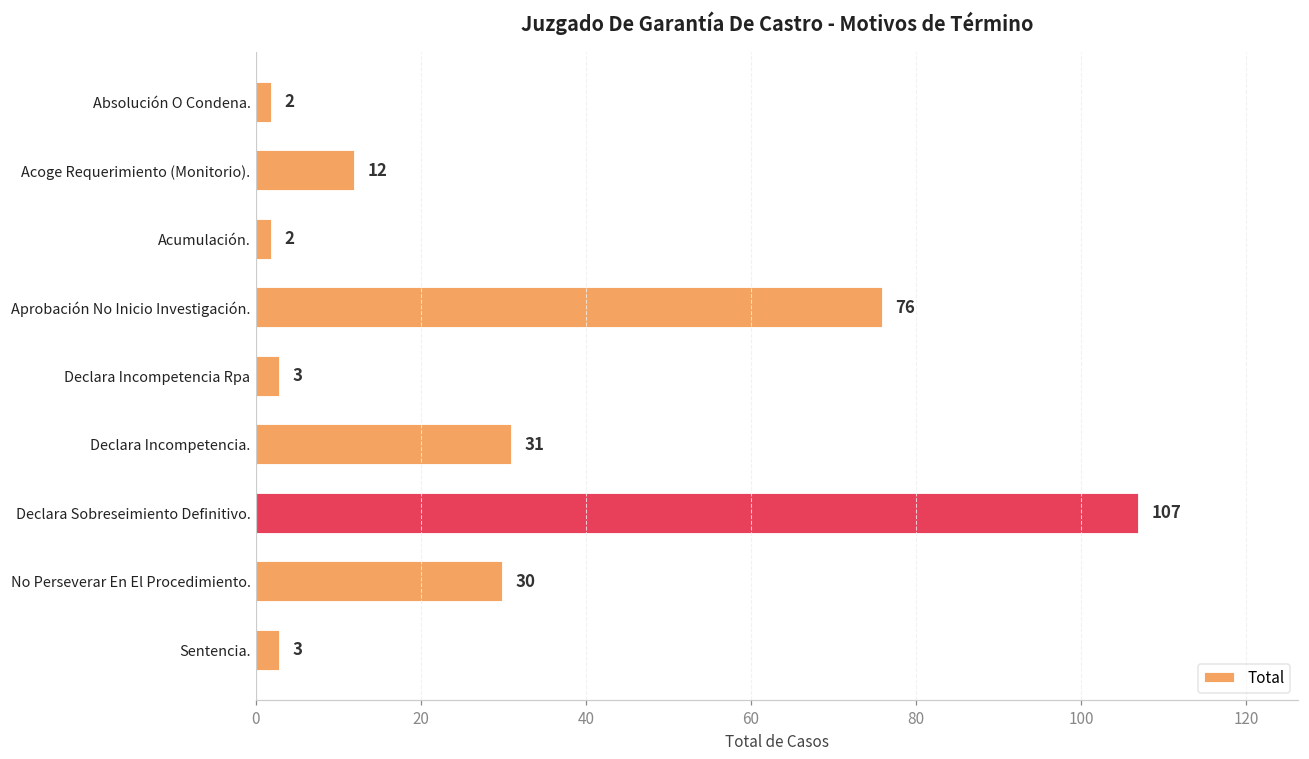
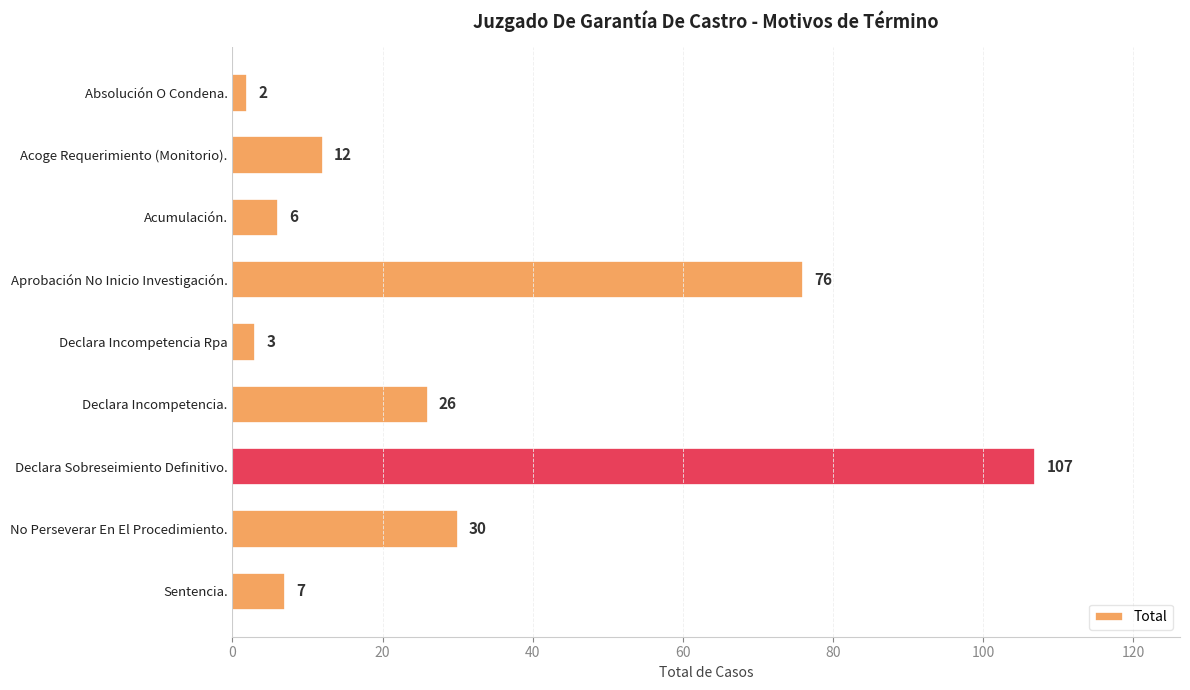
Acumulación.: 2 -> 6
Declara Incompetencia.: 31 -> 26
Sentencia.: 3 -> 7
